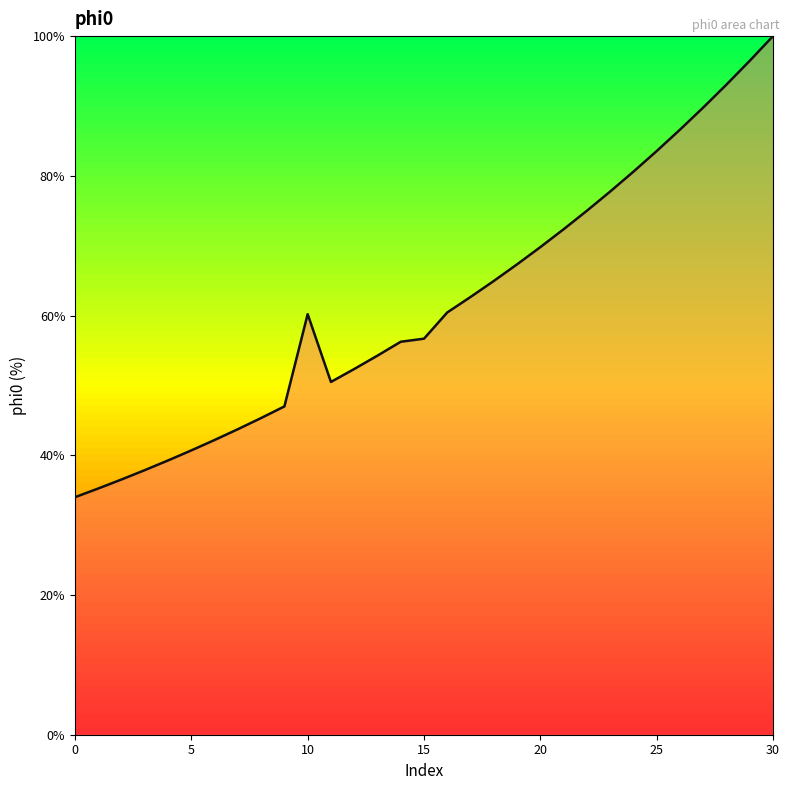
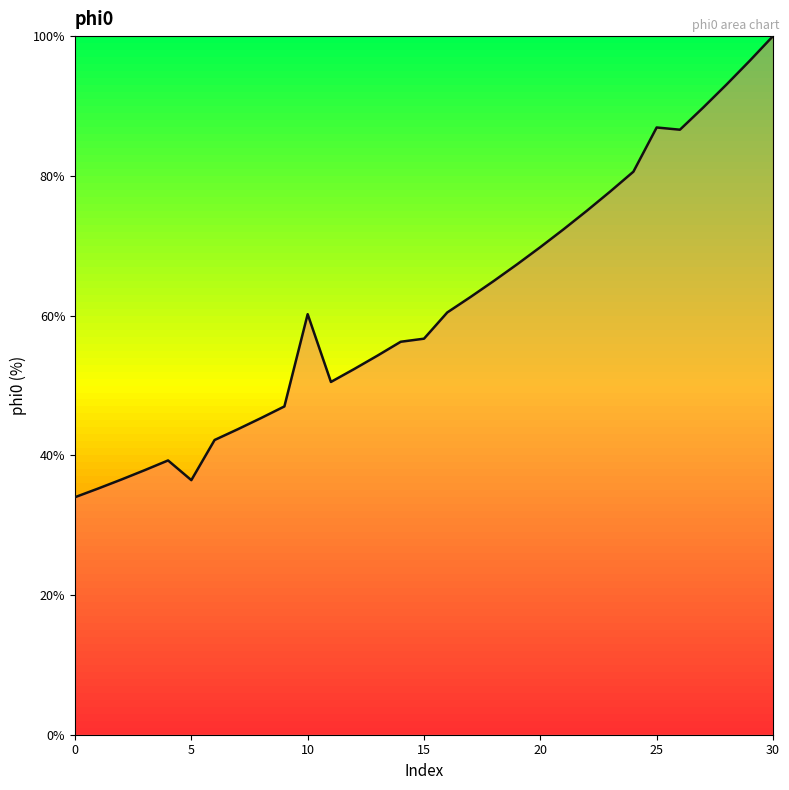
5: 41% -> 36%
25: 84% -> 87%
